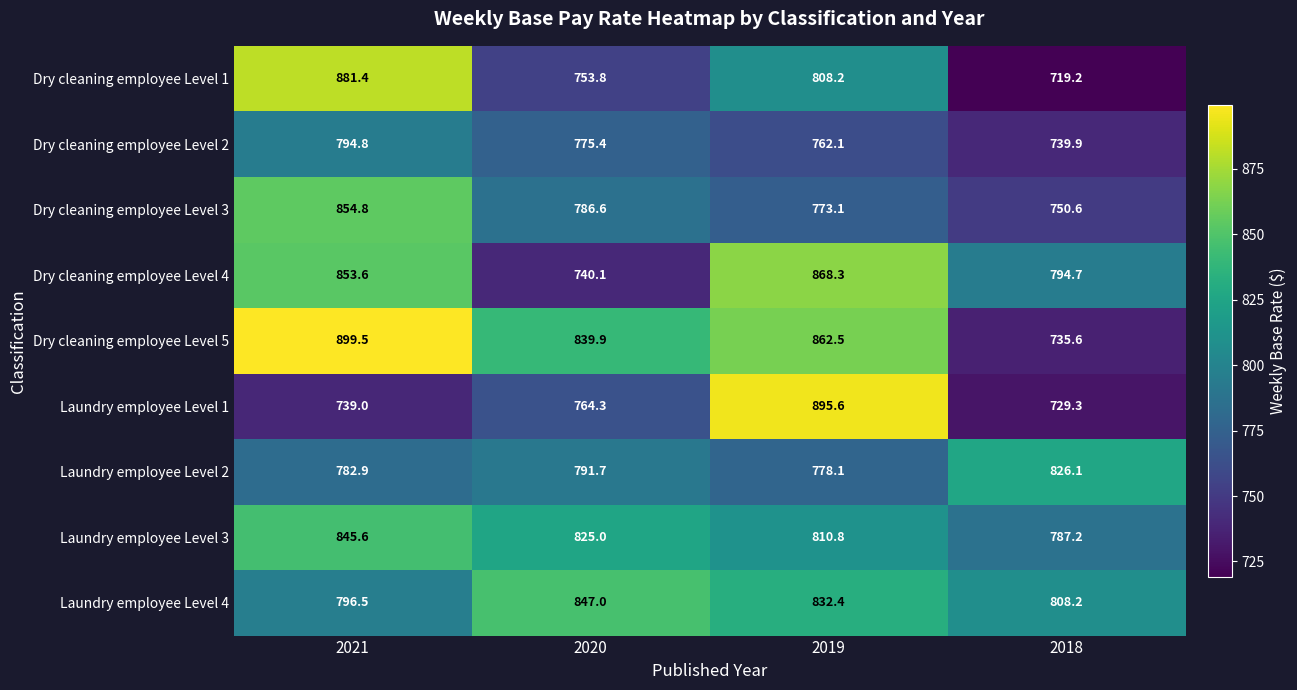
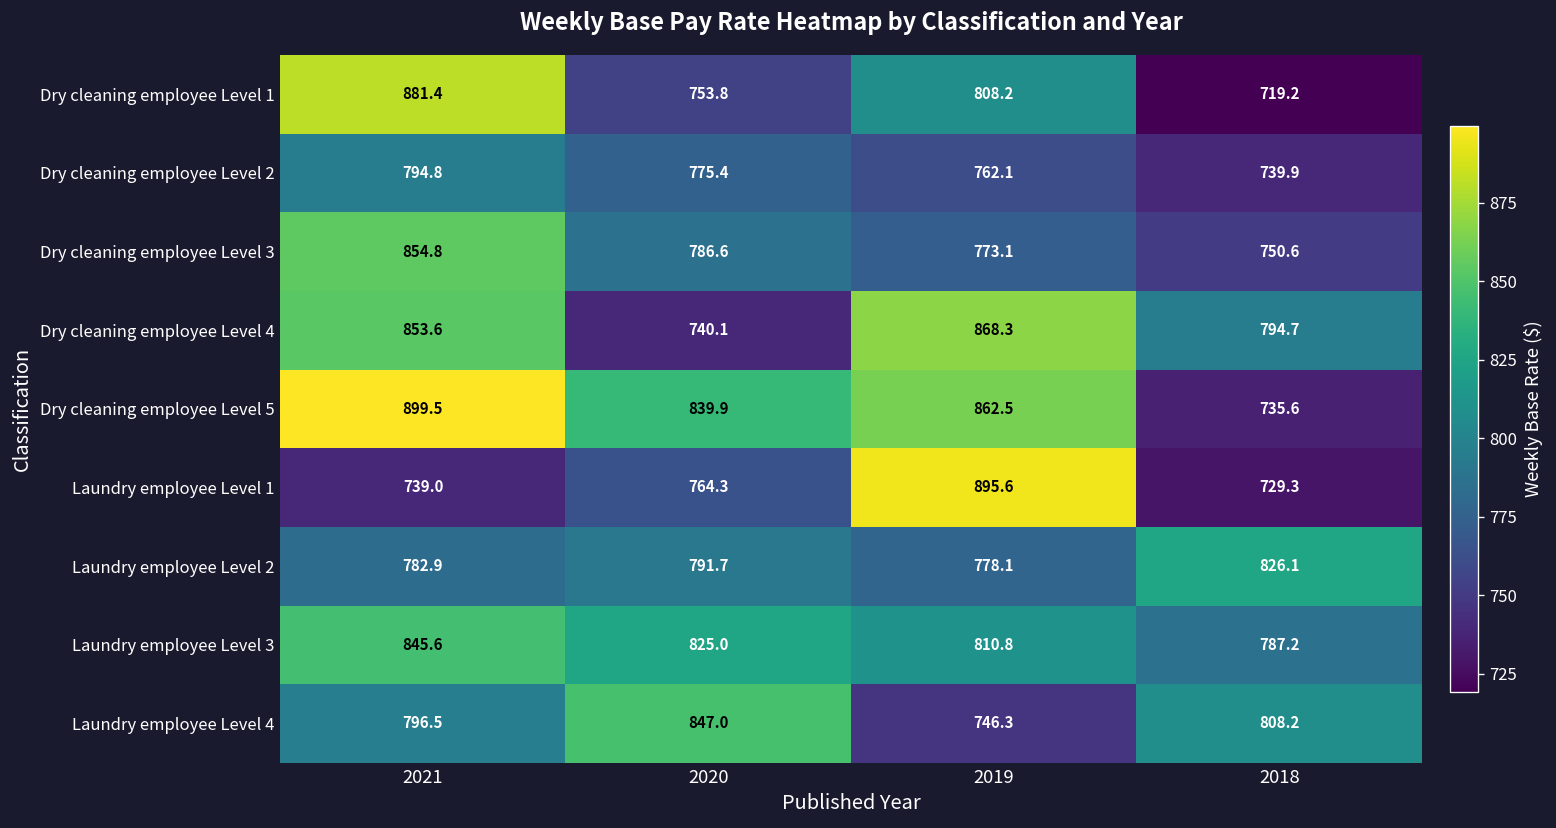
Laundry employee Level 4, 2019: 832.4 -> 746.3
